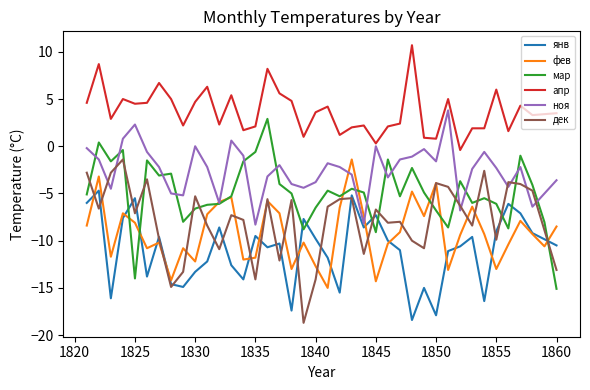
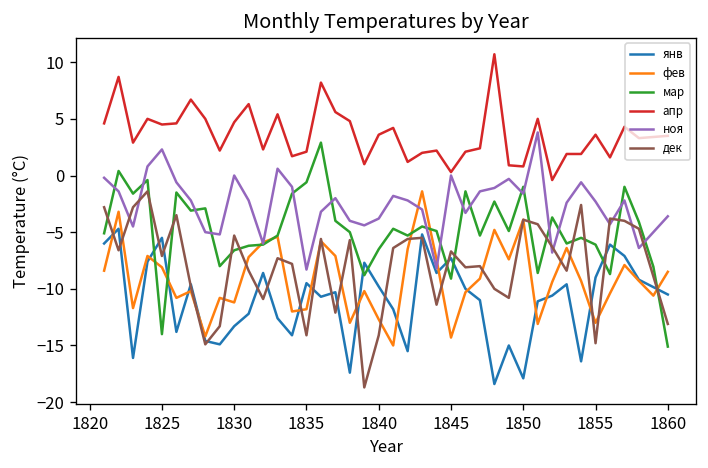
фев, 1830: -12 -> -11
мар, 1850: -7 -> -1
апр, 1855: 6 -> 4
дек, 1855: -10 -> -15
